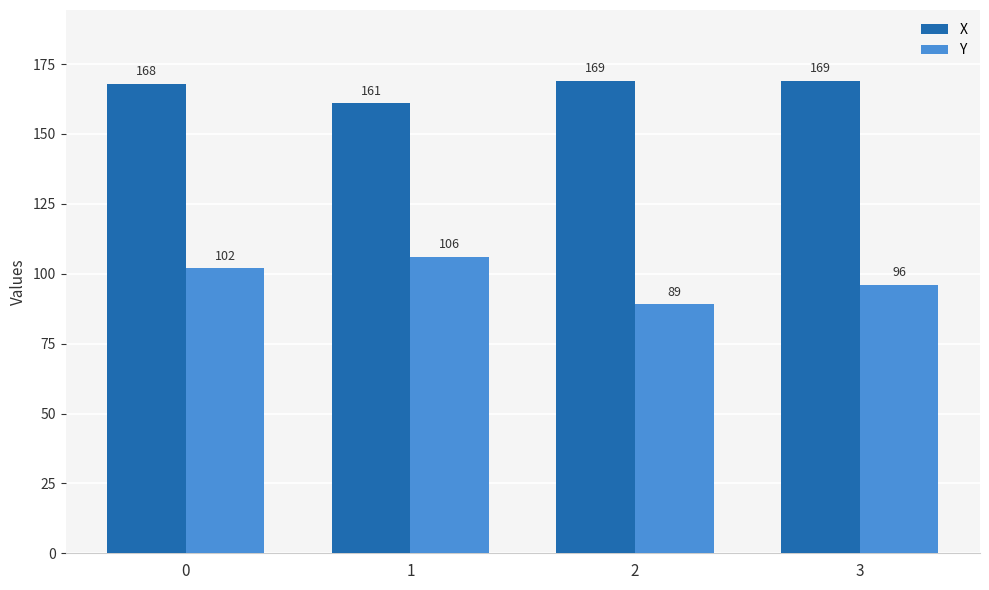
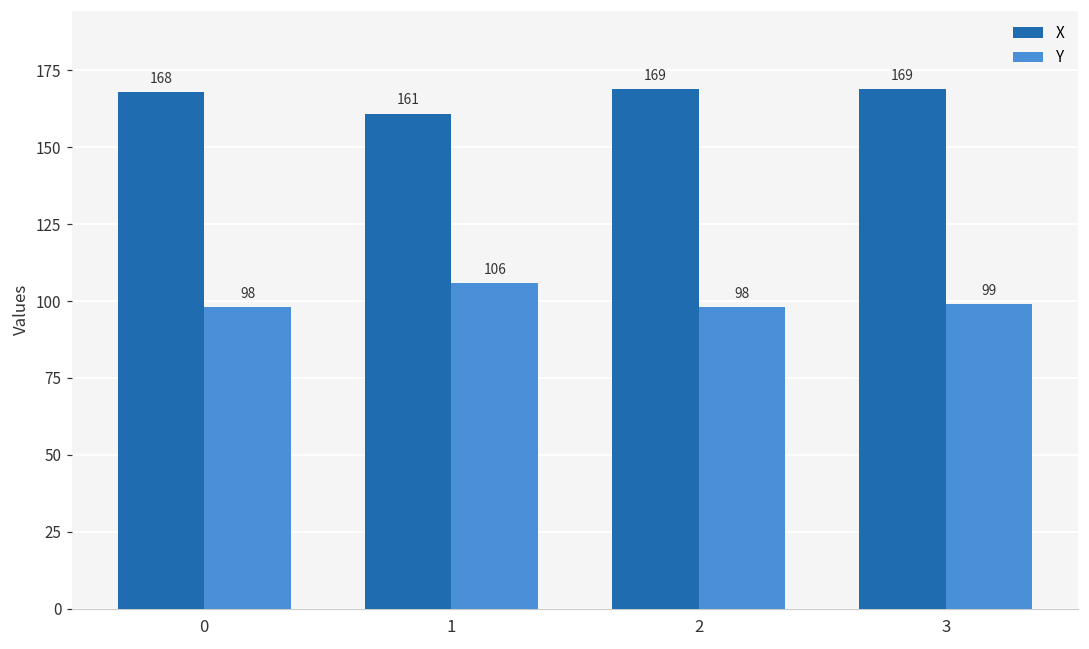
Y, 0: 102 -> 98
Y, 2: 89 -> 98
Y, 3: 96 -> 99
